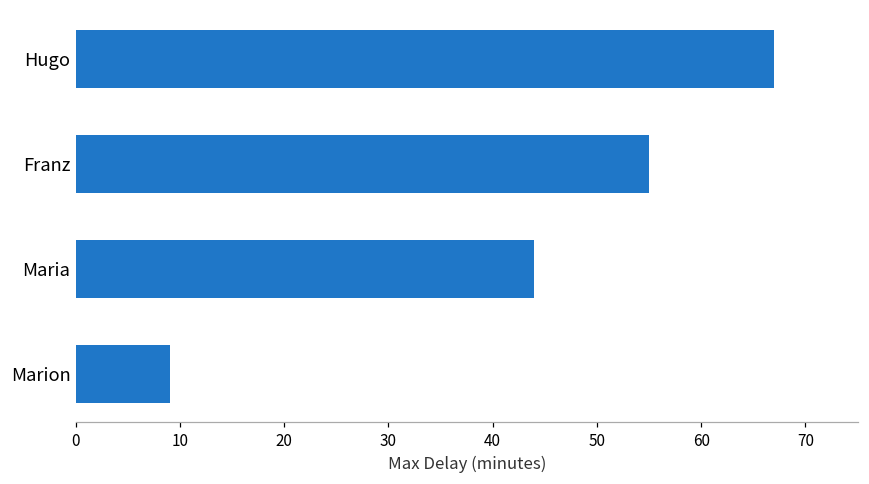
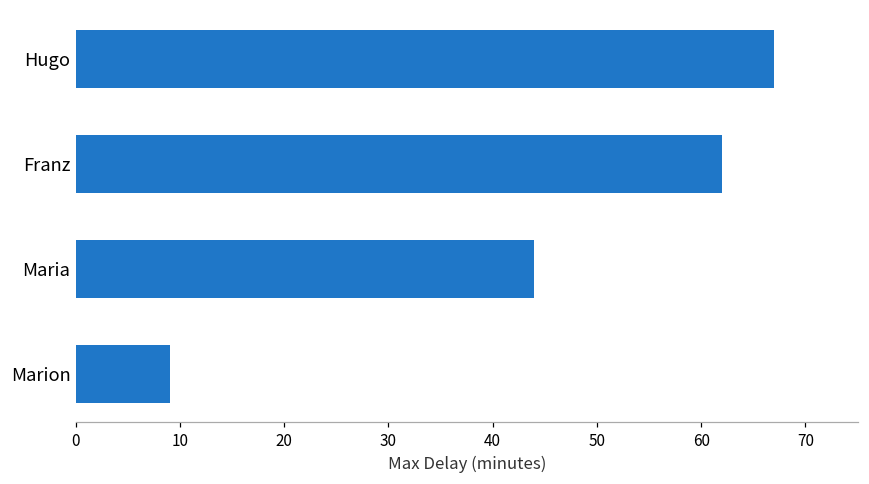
Franz: 55 -> 62
